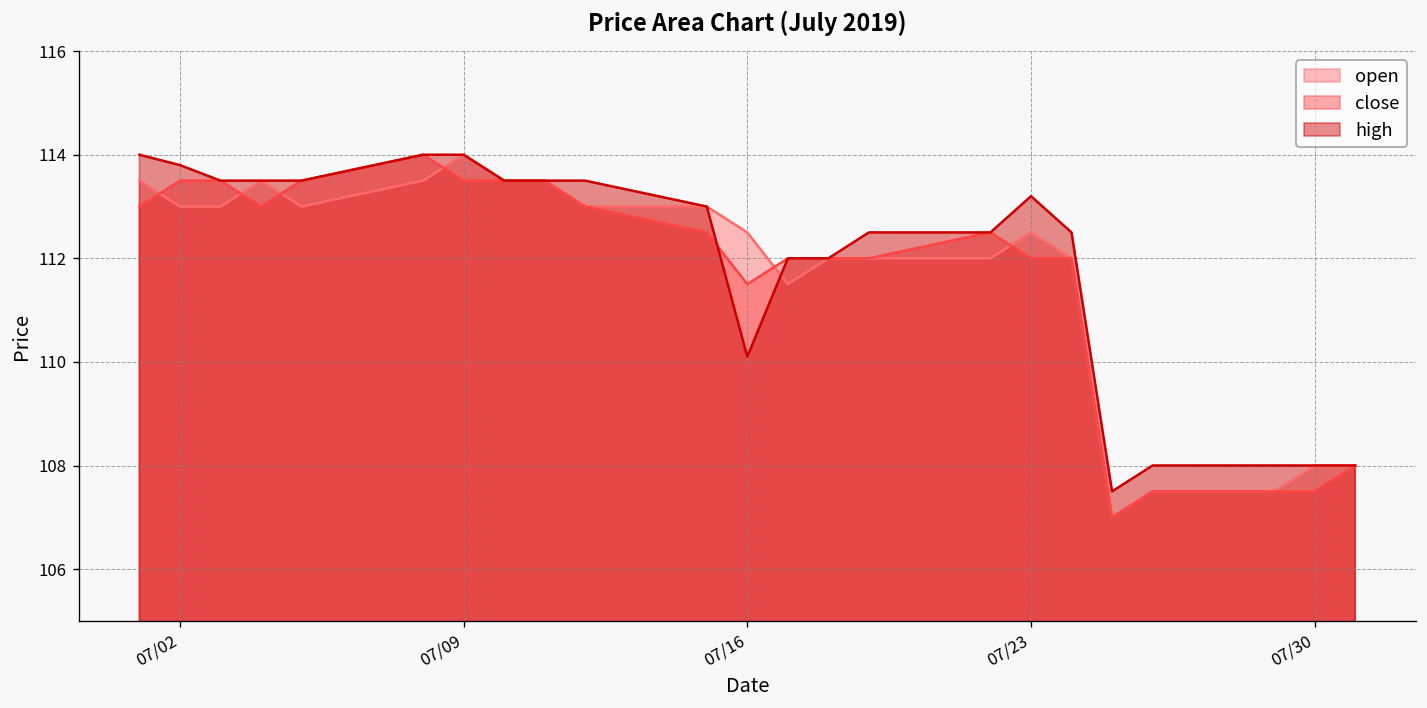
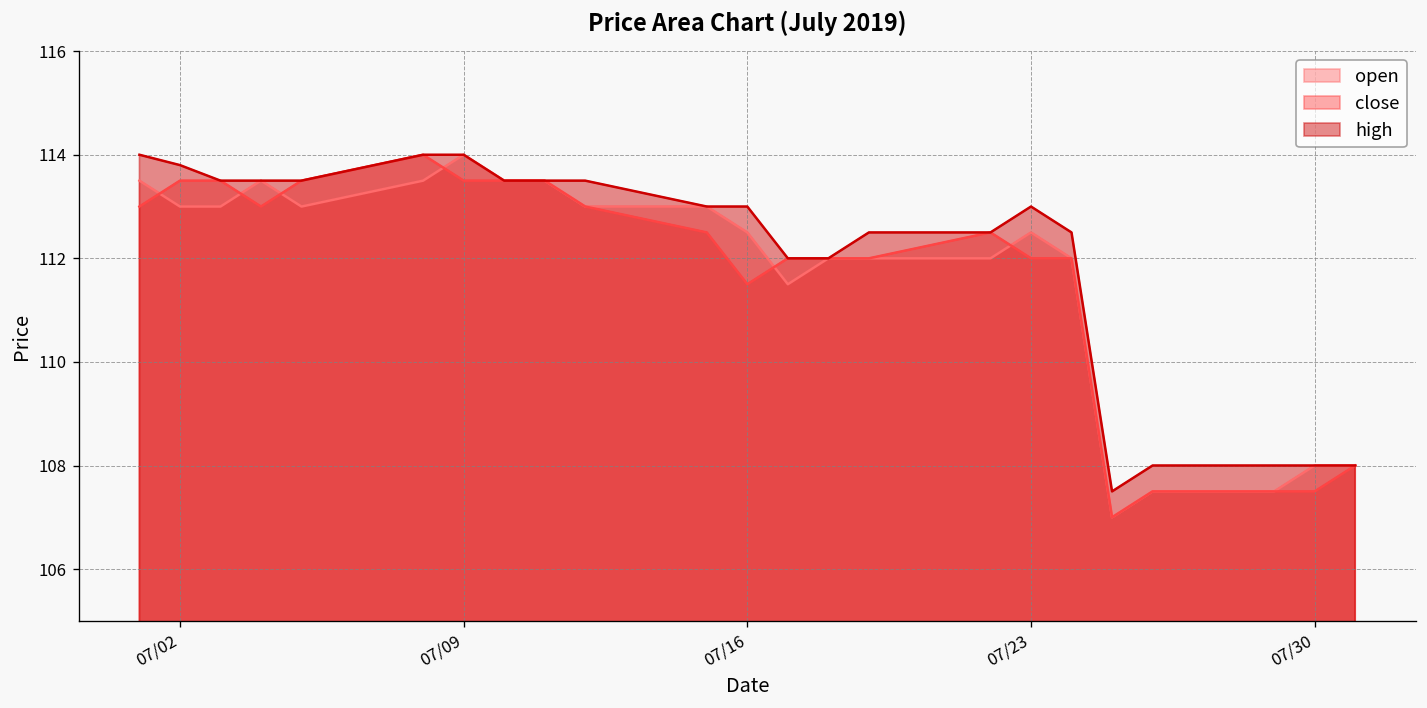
high, 07/16: 110.1 -> 113.0
high, 07/23: 113.2 -> 113.0
